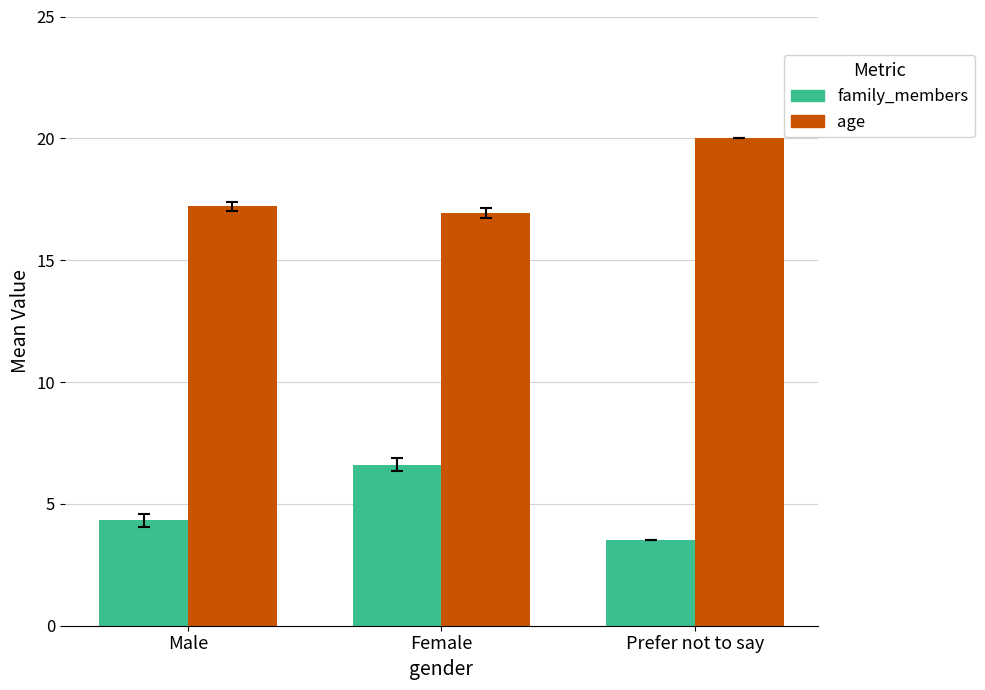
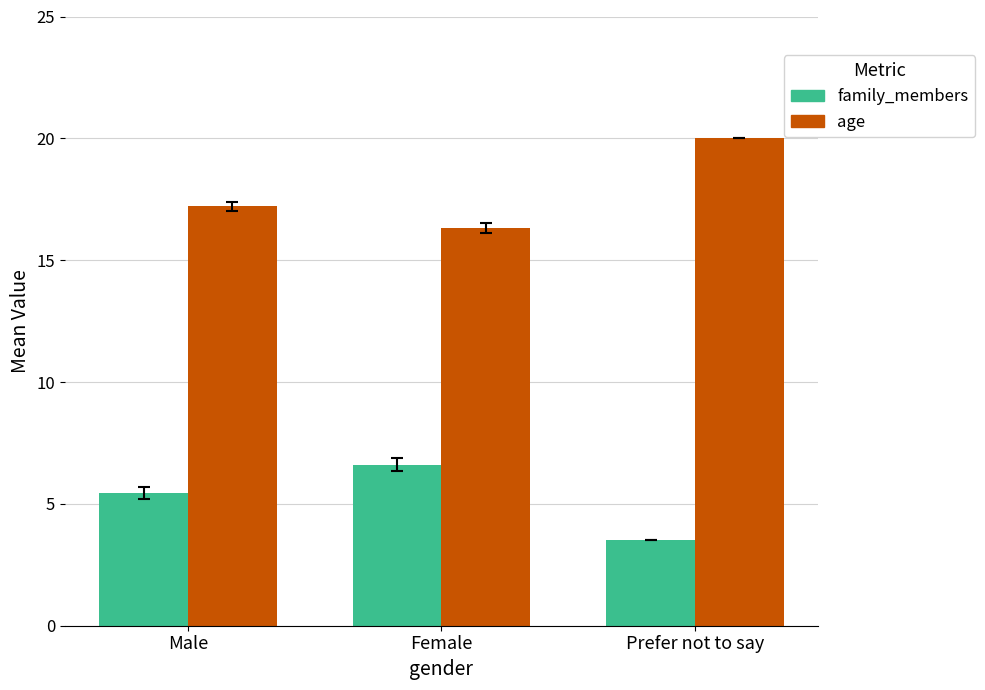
family_members, Male: 4.3 -> 5.5
age, Female: 16.9 -> 16.3
